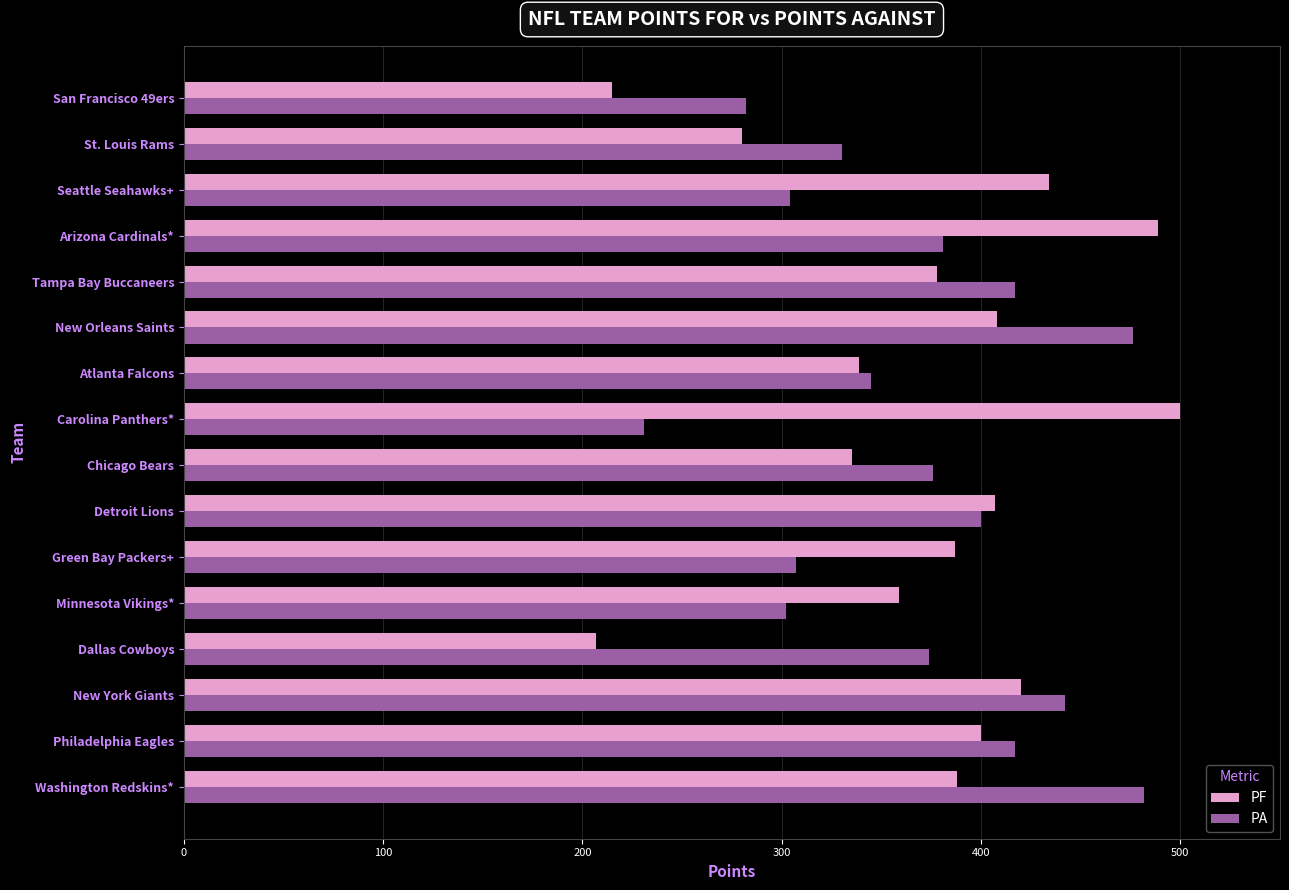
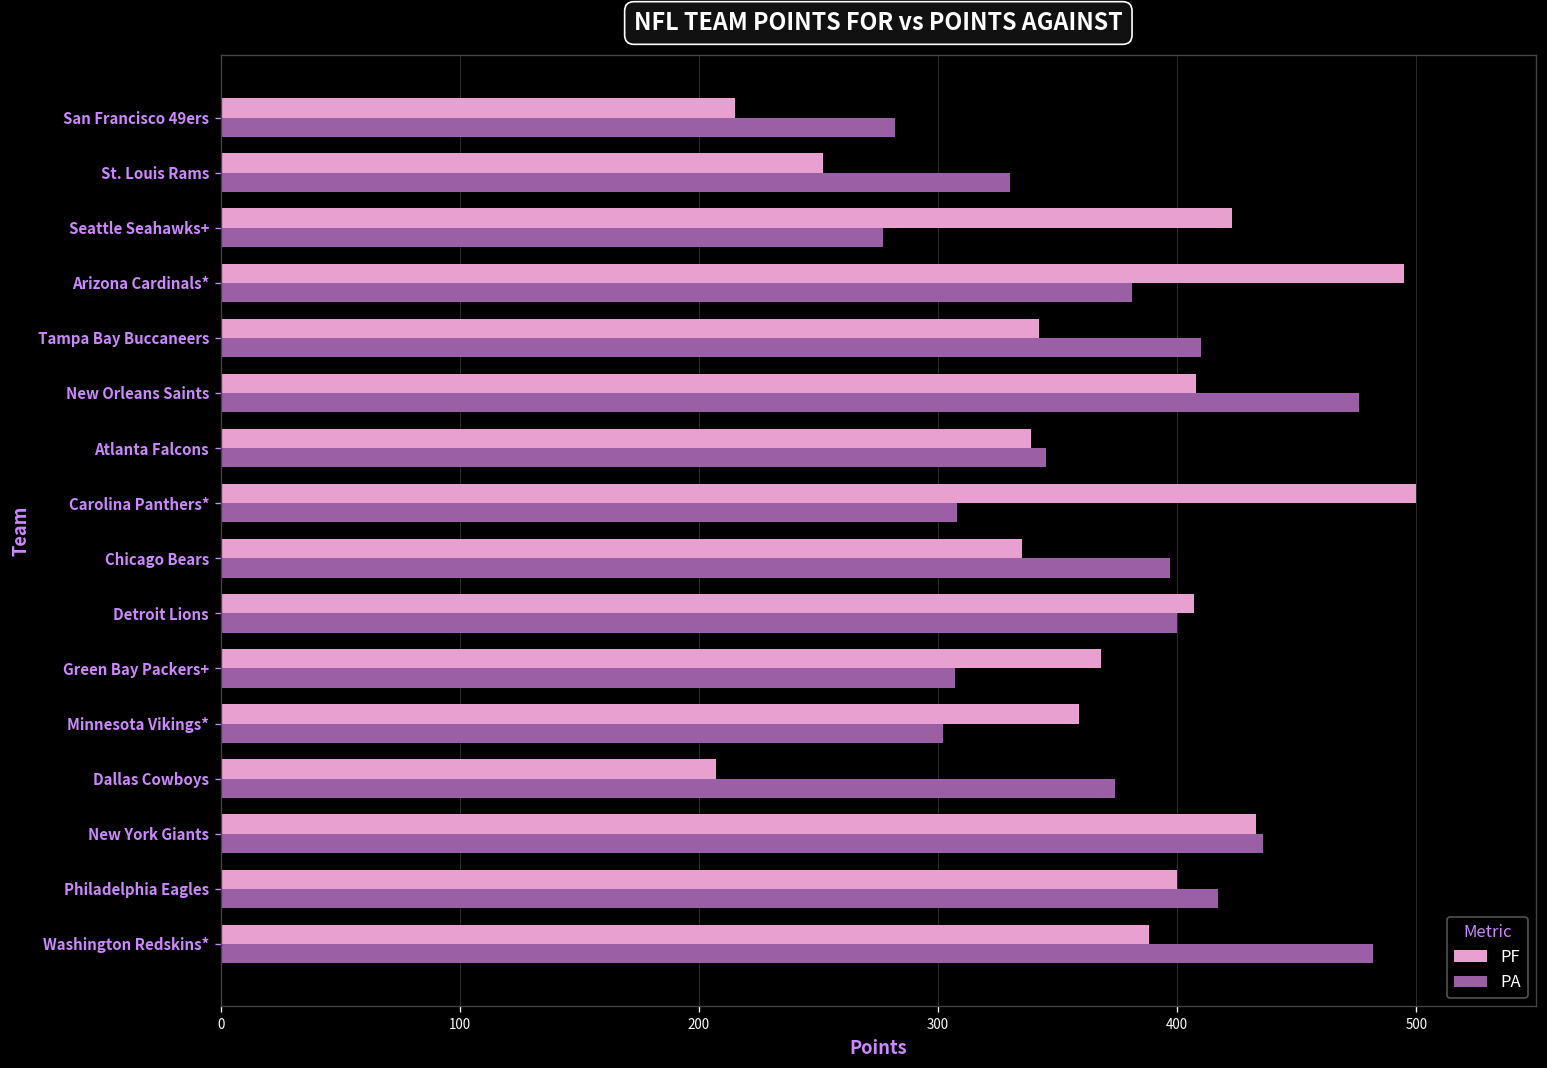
PF, St. Louis Rams: 280 -> 252
PF, Seattle Seahawks+: 434 -> 423
PA, Seattle Seahawks+: 304 -> 277
PF, Arizona Cardinals*: 489 -> 495
PF, Tampa Bay Buccaneers: 378 -> 342
PA, Tampa Bay Buccaneers: 417 -> 410
PA, Carolina Panthers*: 231 -> 308
PA, Chicago Bears: 376 -> 397
PF, Green Bay Packers+: 387 -> 368
PF, New York Giants: 420 -> 433
PA, New York Giants: 442 -> 436
